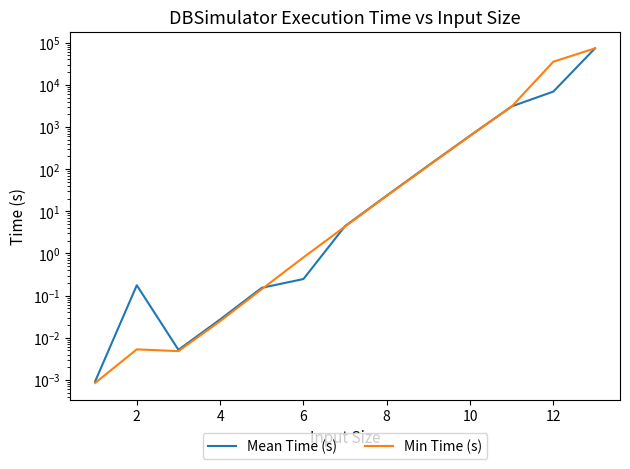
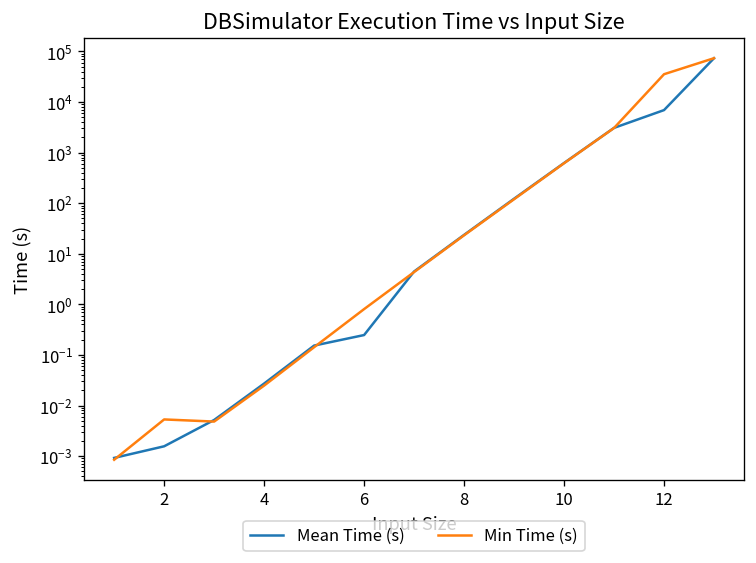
Mean Time (s), 2: 0.18 -> 0.0016
